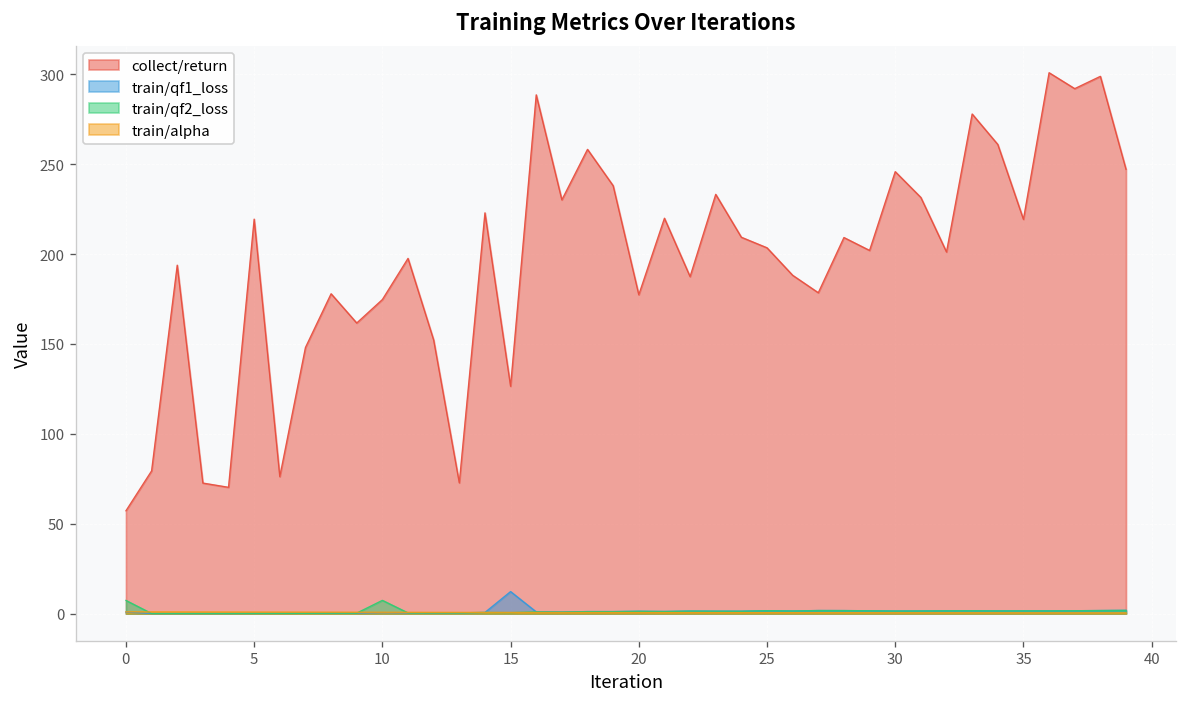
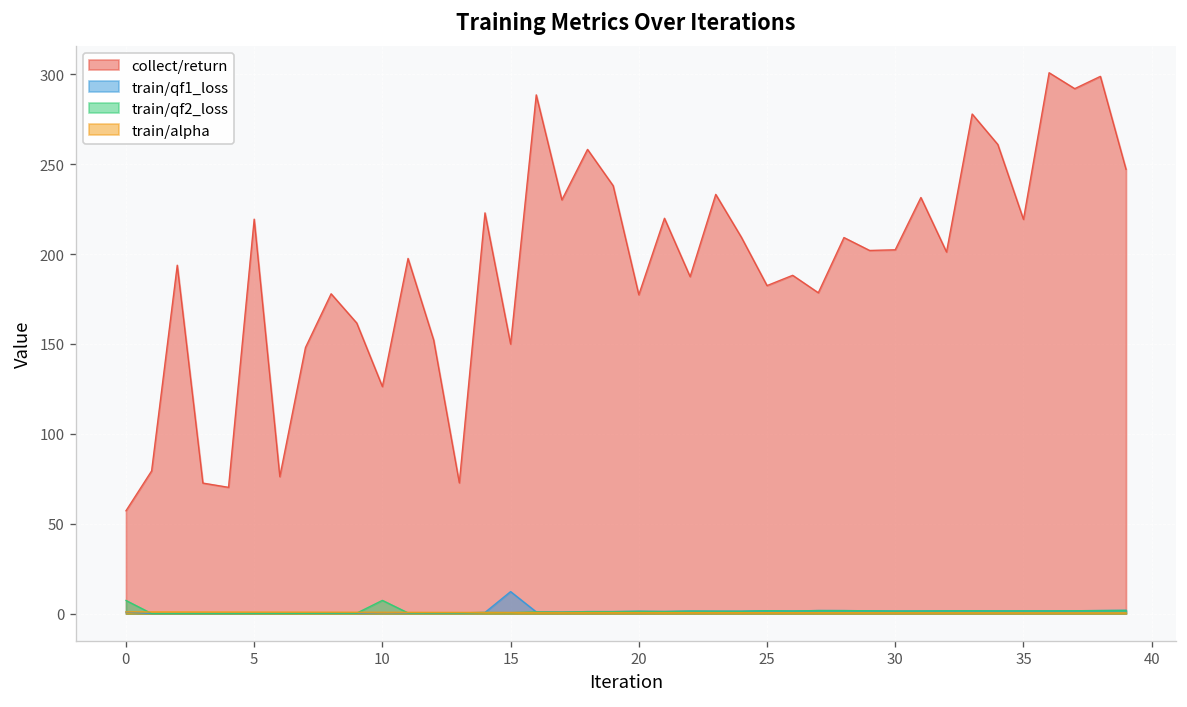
collect/return, 10: 175 -> 126
collect/return, 15: 126 -> 150
collect/return, 25: 203 -> 182
collect/return, 30: 246 -> 202
